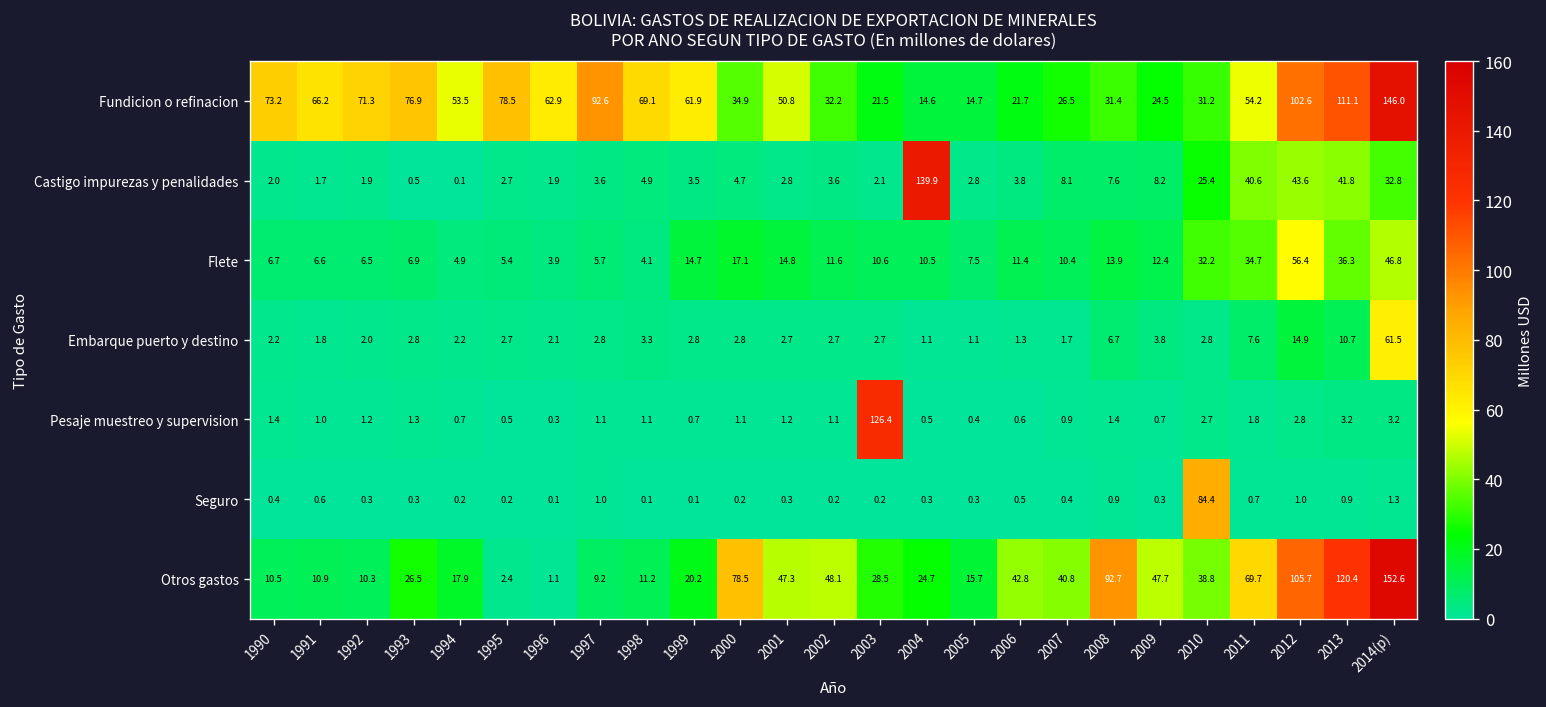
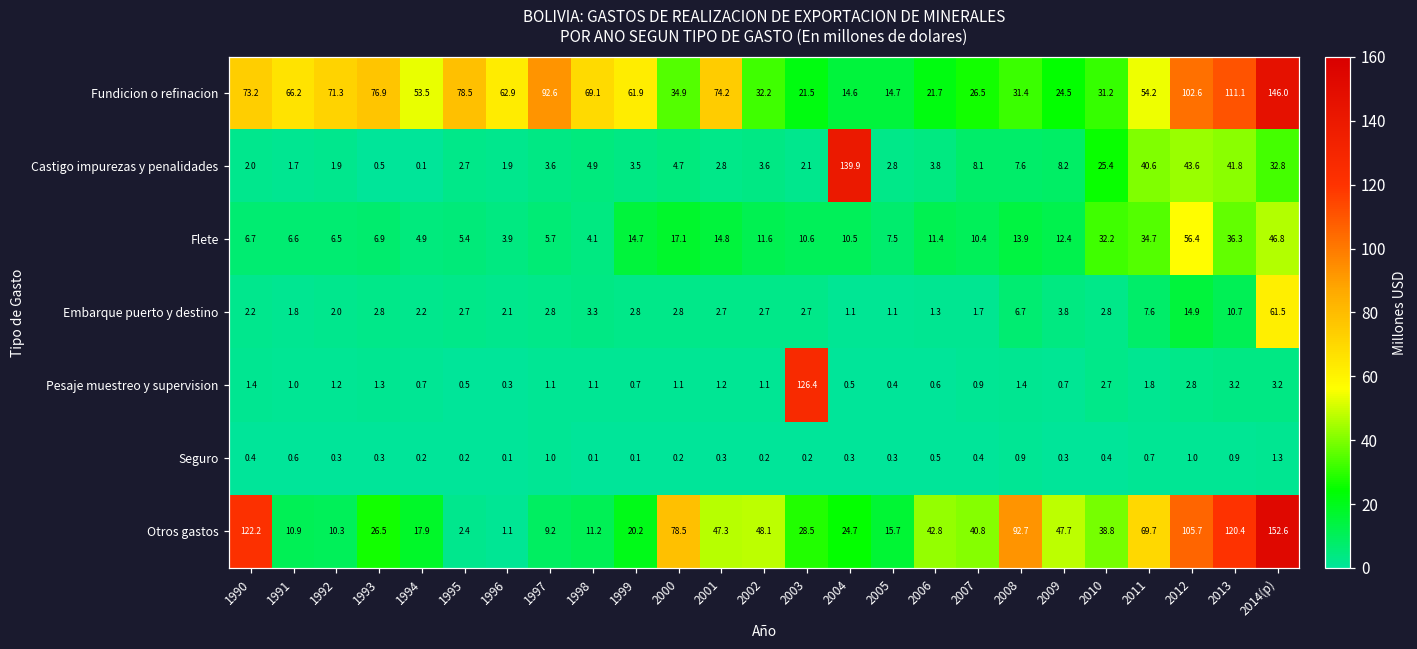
Fundicion o refinacion, 2001: 50.8 -> 74.2
Seguro, 2010: 84.4 -> 0.4
Otros gastos, 1990: 10.5 -> 122.2
